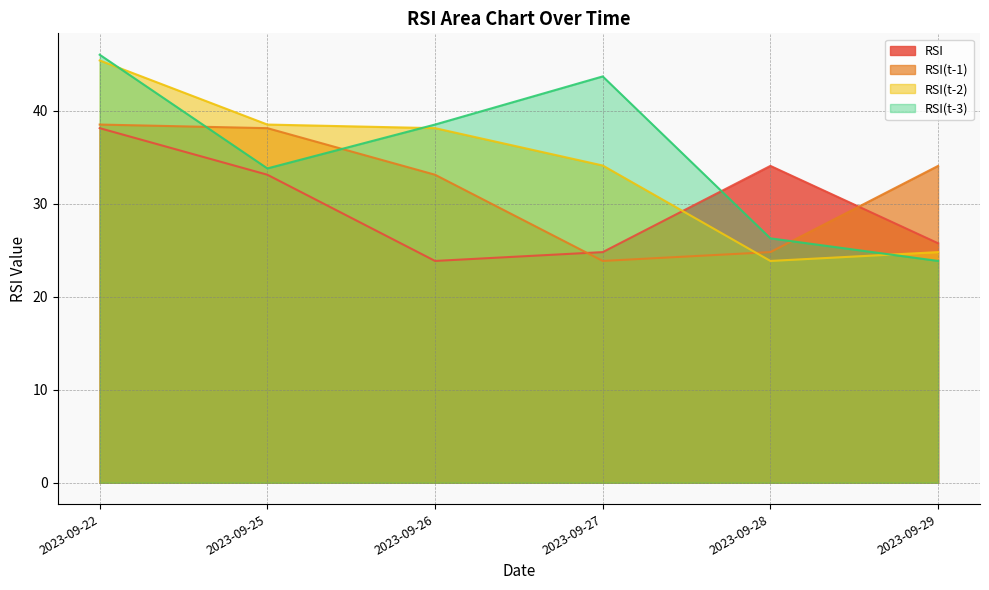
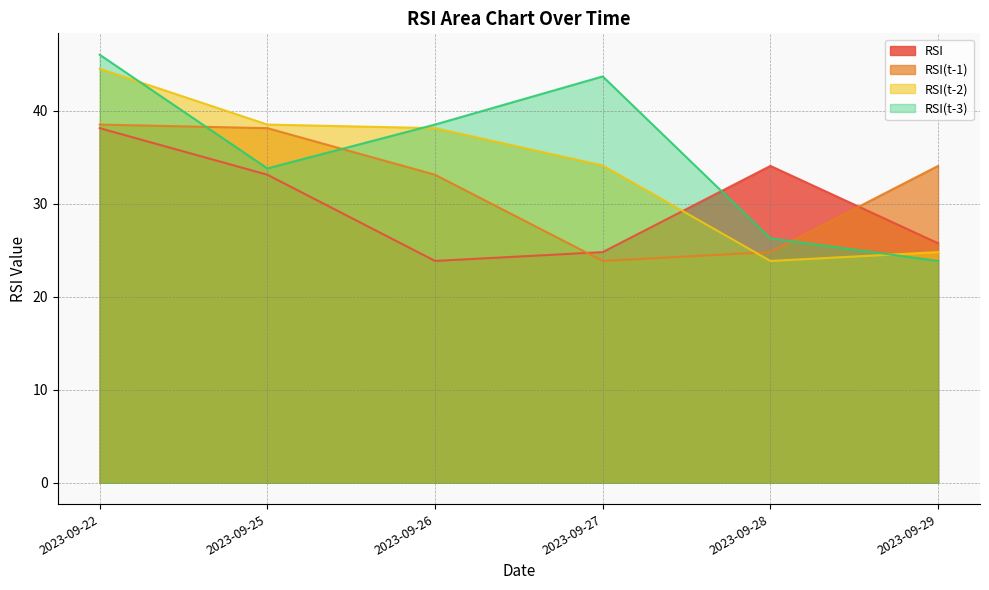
RSI(t-2), 2023-09-22: 45.4 -> 44.5
